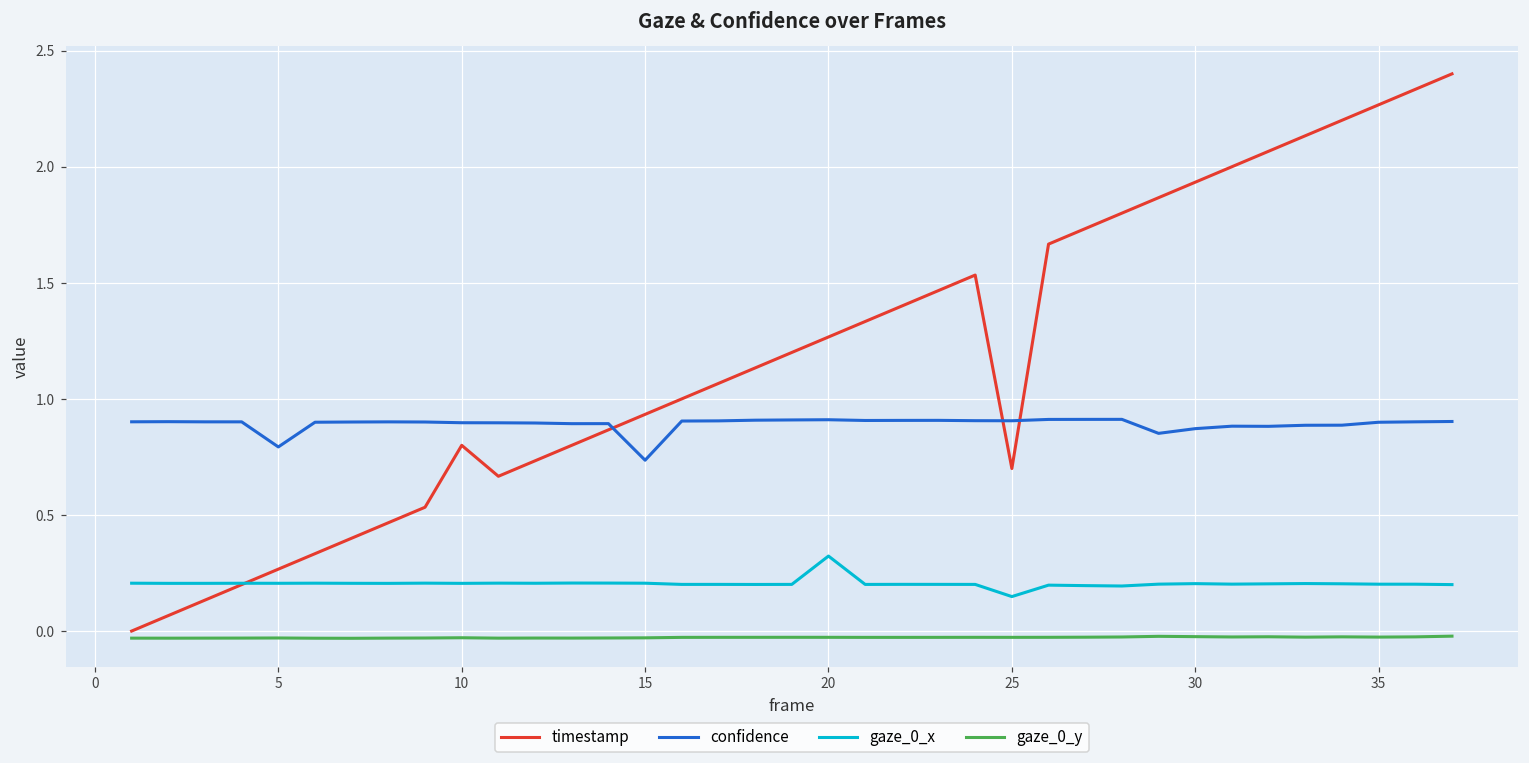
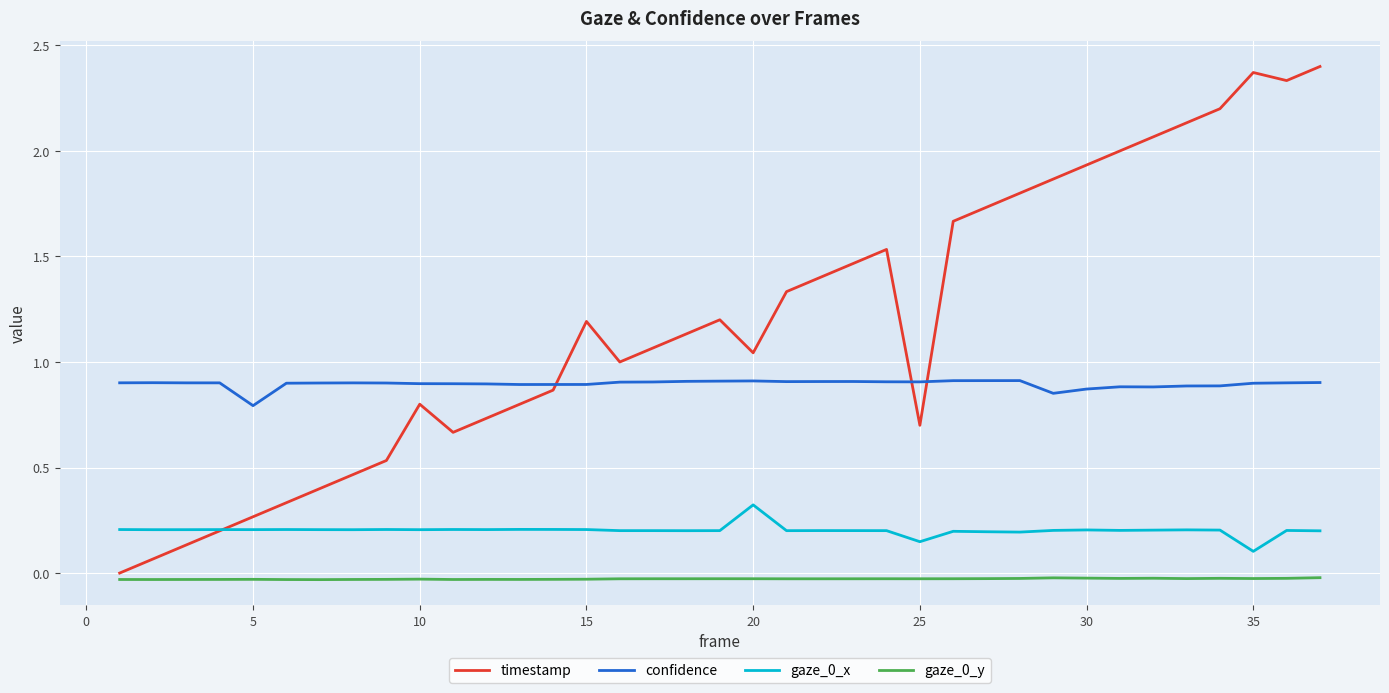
timestamp, 15: 0.93 -> 1.19
confidence, 15: 0.74 -> 0.89
timestamp, 20: 1.27 -> 1.04
timestamp, 35: 2.27 -> 2.37
gaze_0_x, 35: 0.20 -> 0.10
